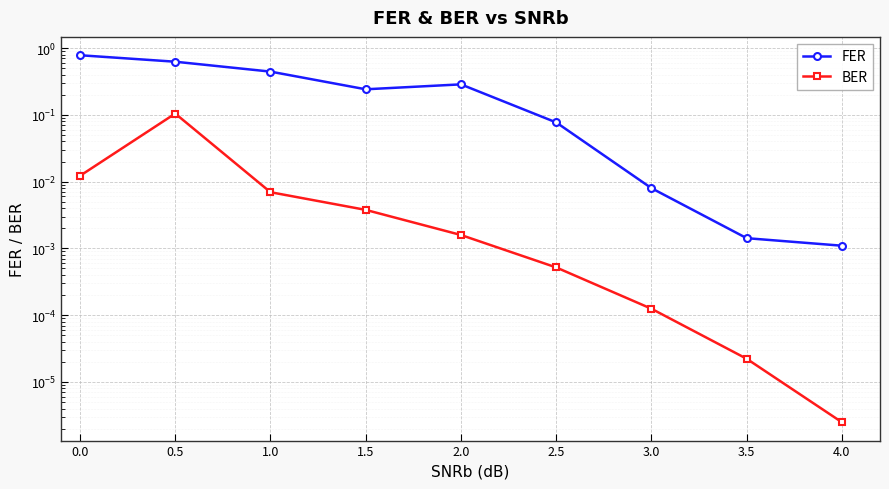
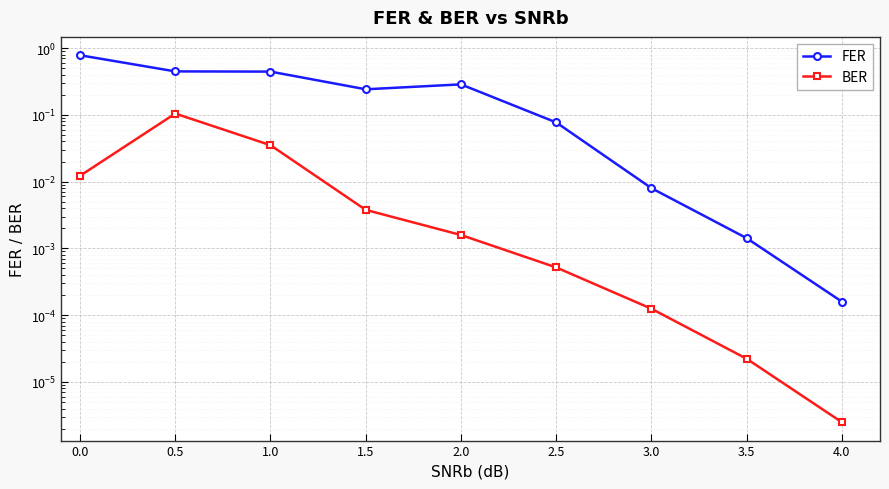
FER, 0.5: 0.6 -> 0.4
BER, 1.0: 0.007 -> 0.04
FER, 4.0: 0.0011 -> 0.00016
